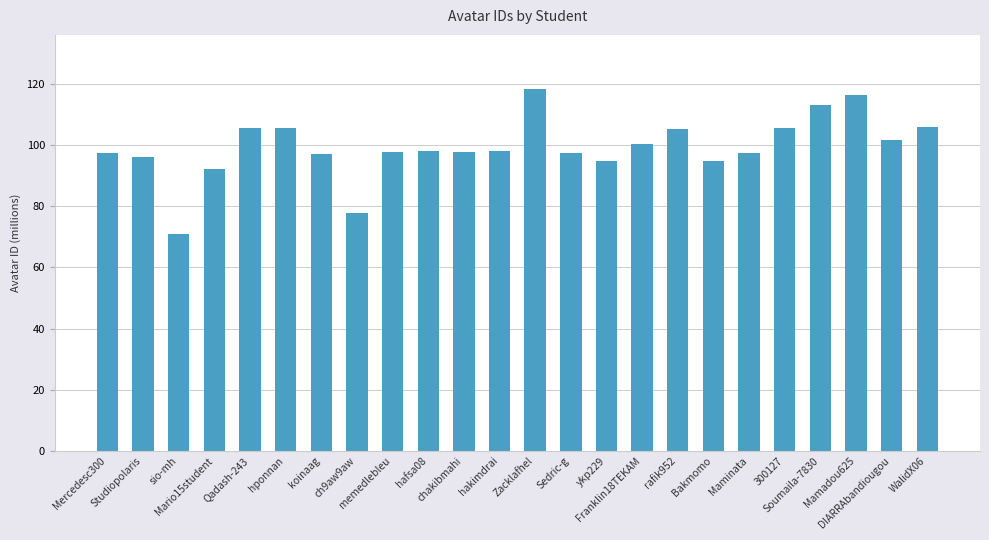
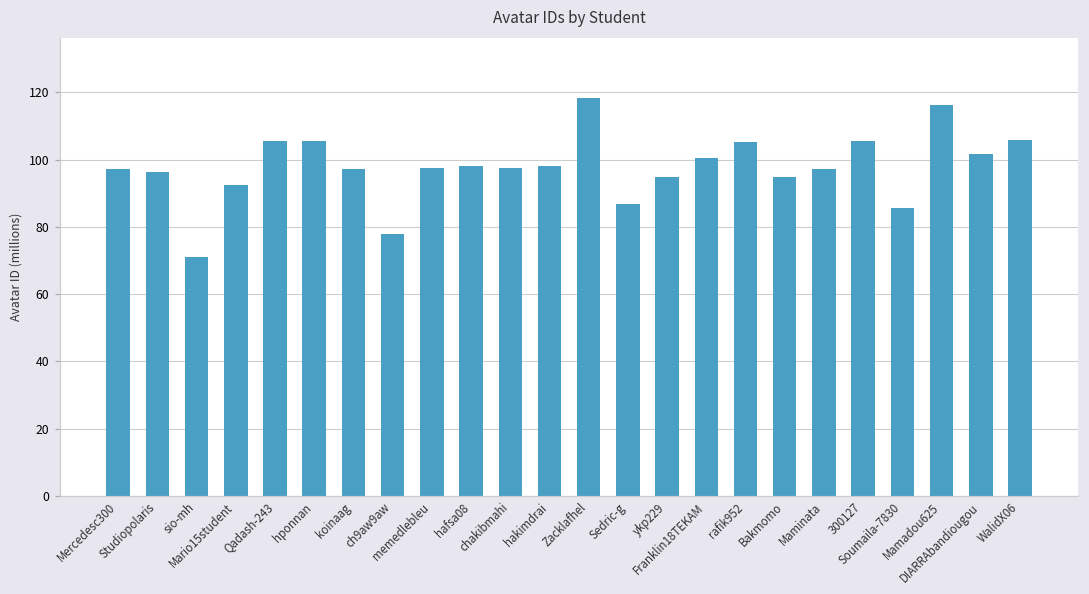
Sedric-g: 97 -> 87
Soumaila-7830: 113 -> 86
